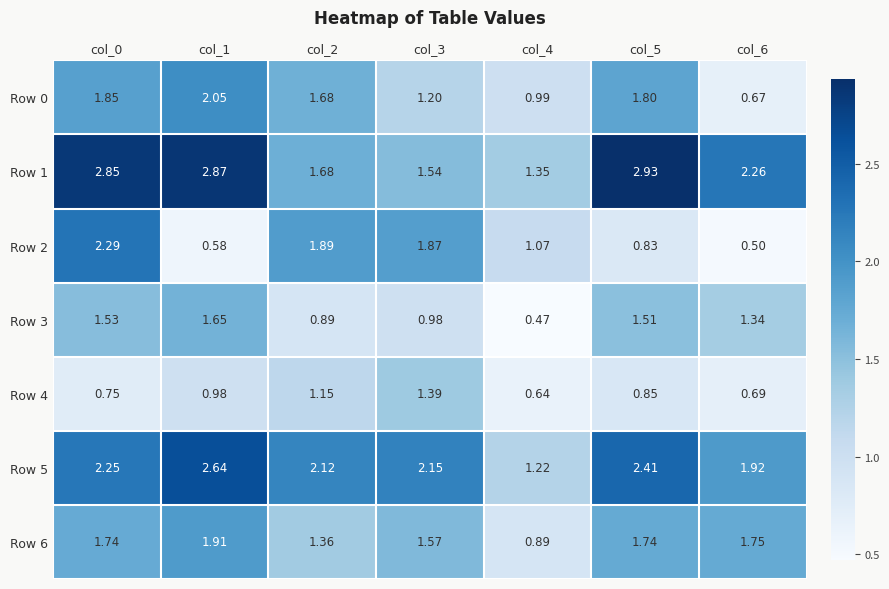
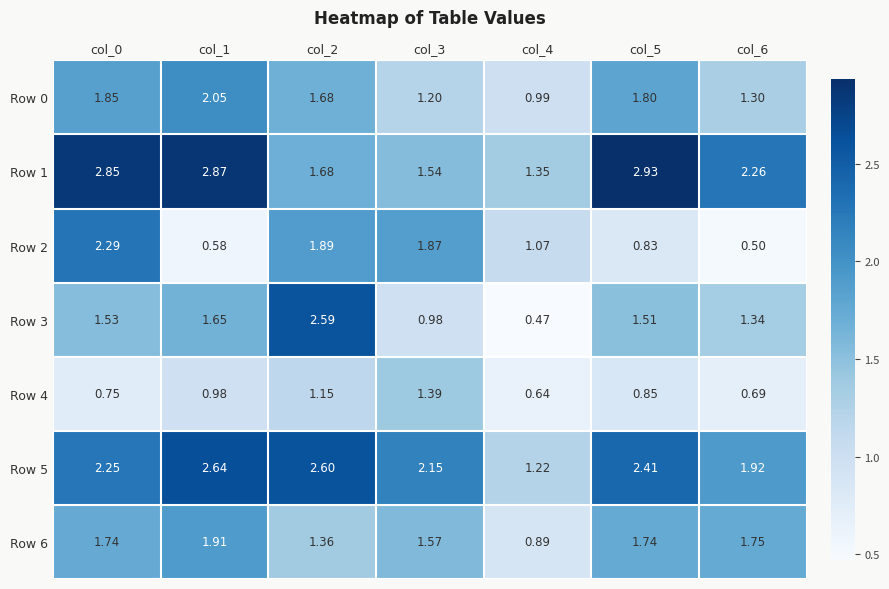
Row 0, col_6: 0.67 -> 1.30
Row 3, col_2: 0.89 -> 2.59
Row 5, col_2: 2.12 -> 2.60
